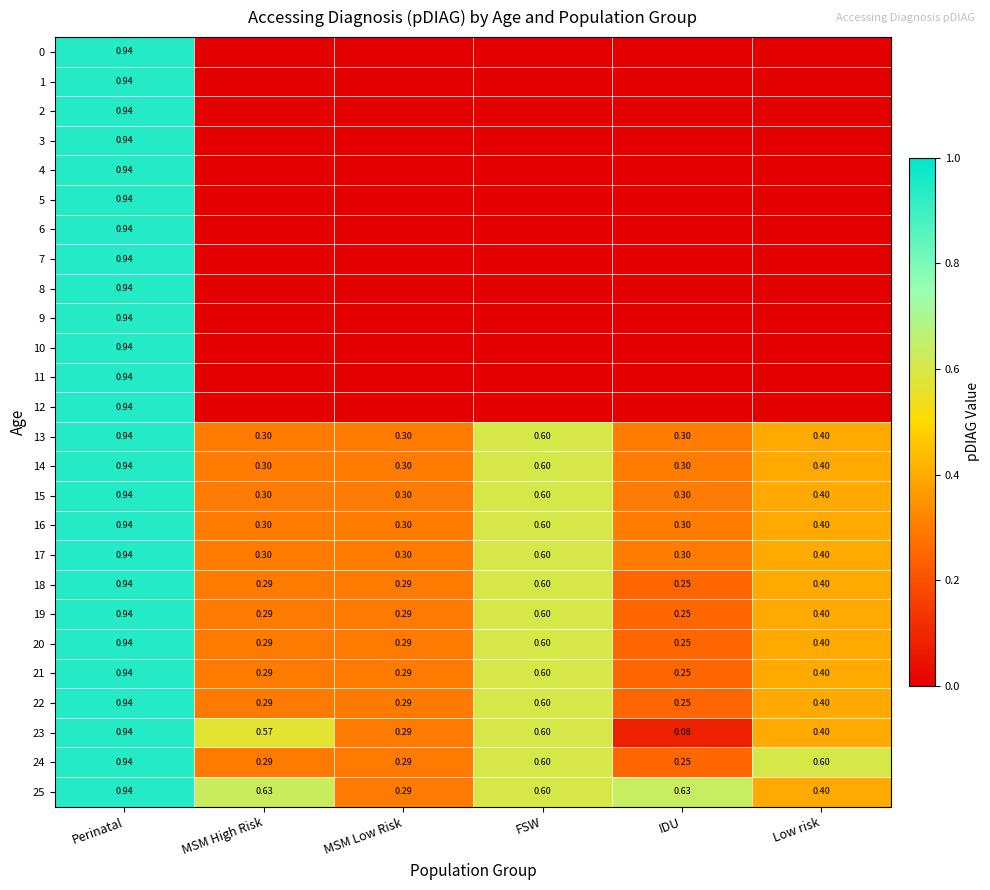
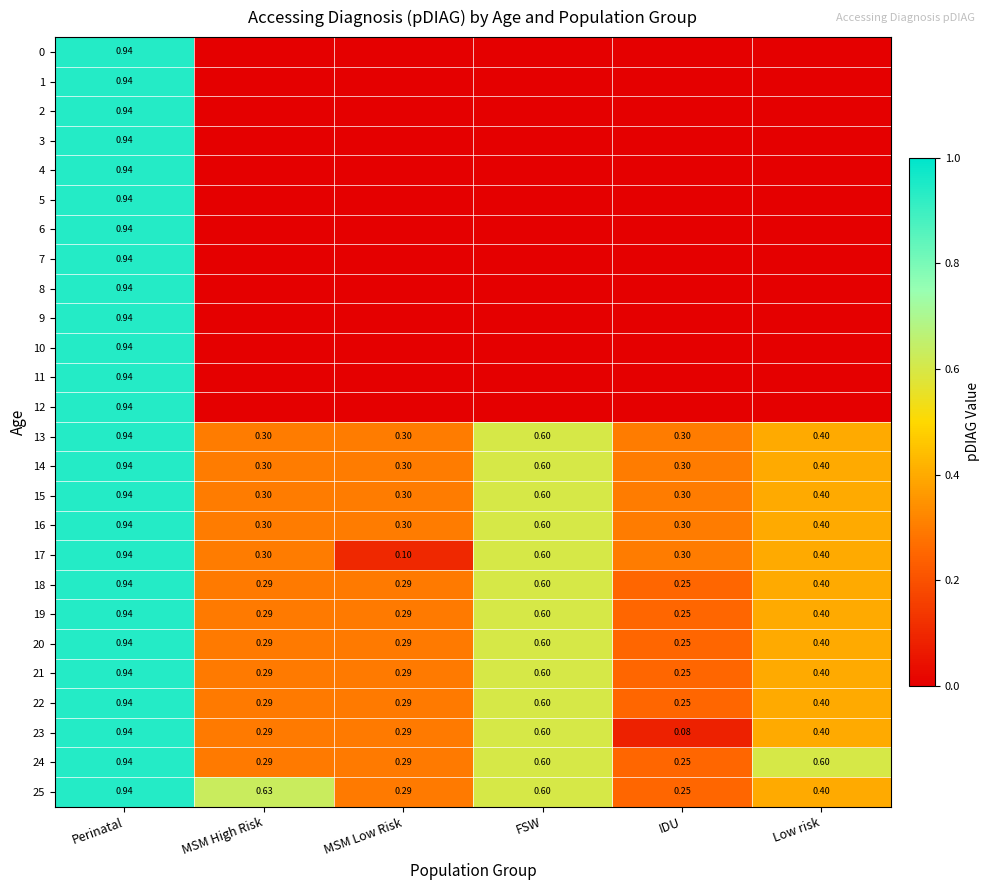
17, MSM Low Risk: 0.30 -> 0.10
23, MSM High Risk: 0.57 -> 0.29
25, IDU: 0.63 -> 0.25
